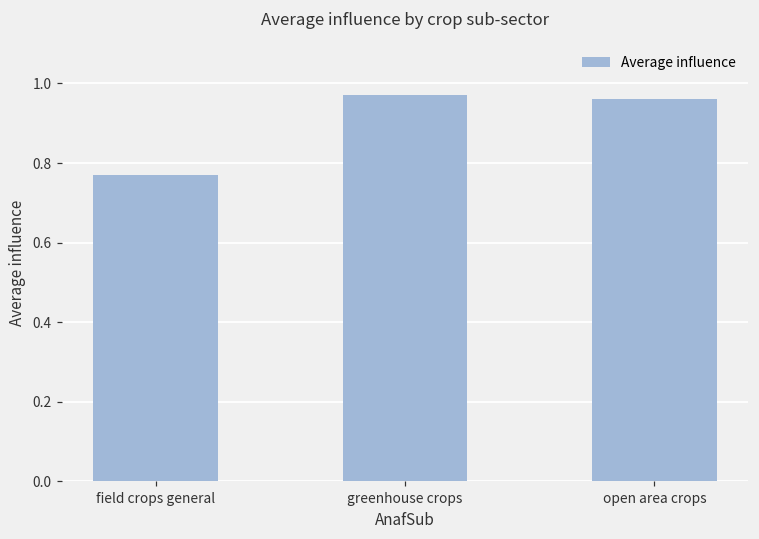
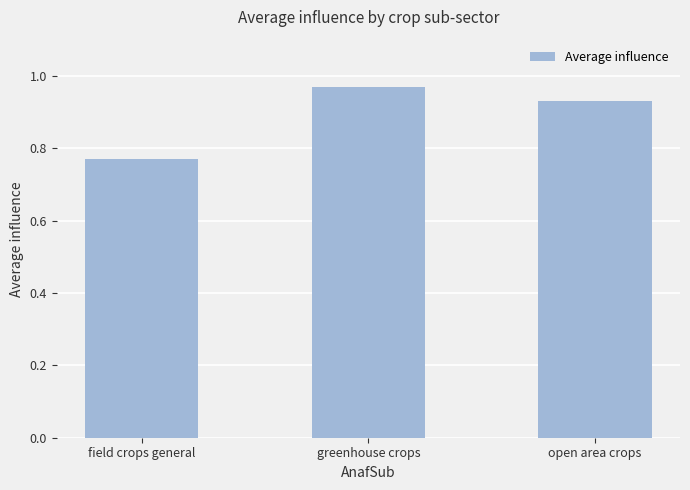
open area crops: 0.96 -> 0.93
